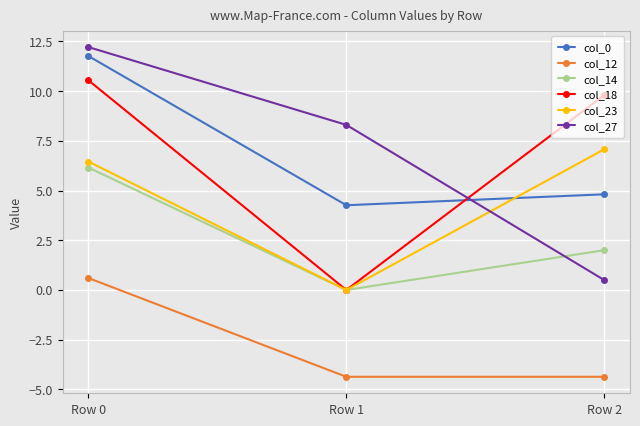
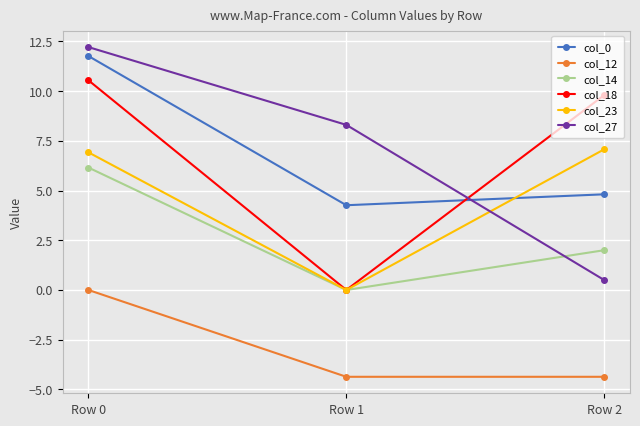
col_12, Row 0: 0.6 -> 0.0
col_23, Row 0: 6.5 -> 6.9
